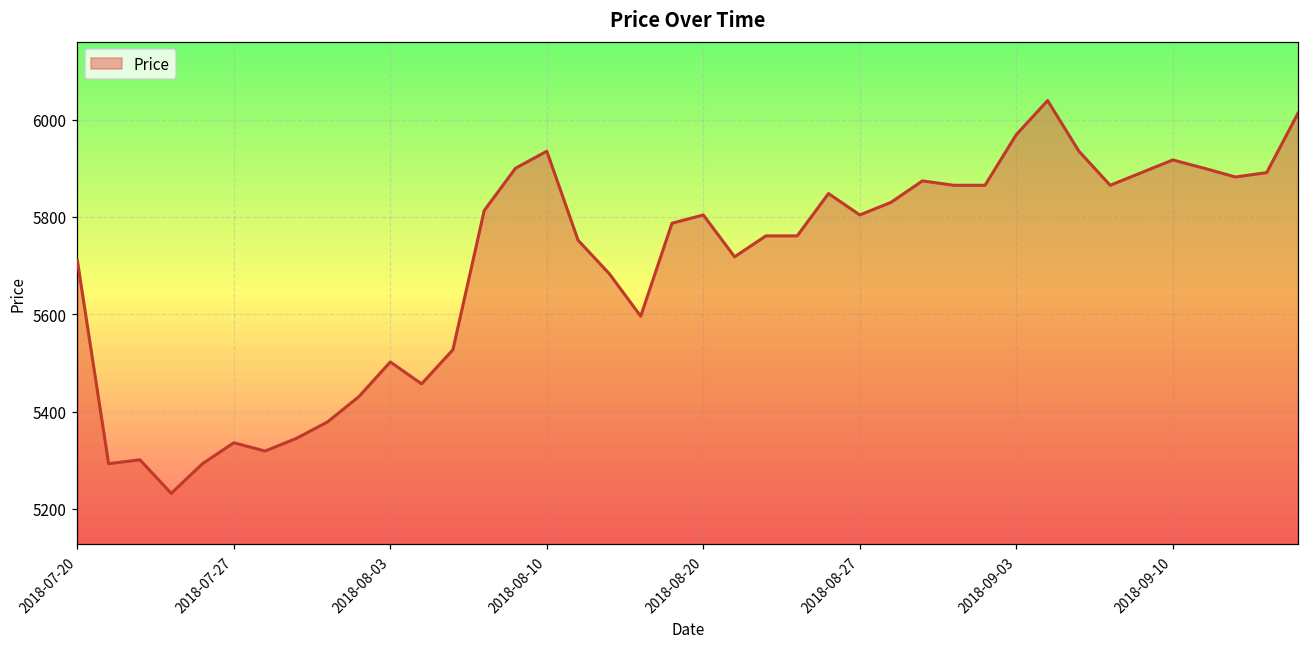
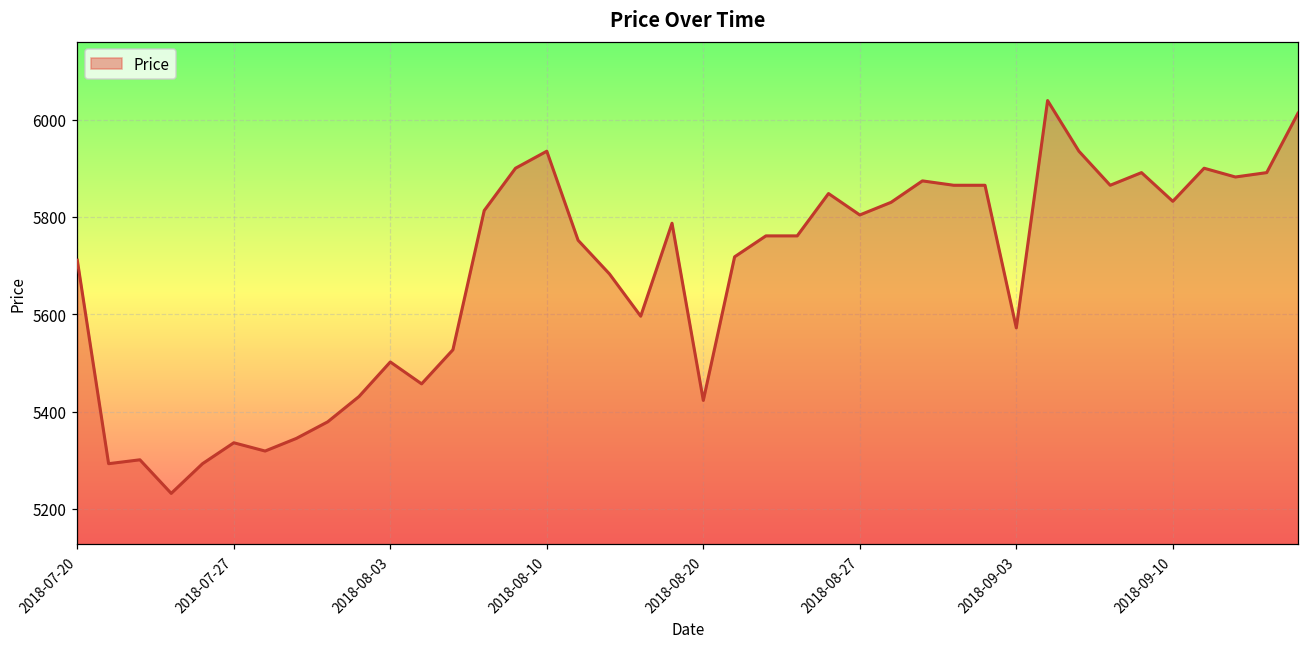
2018-08-20: 5800 -> 5420
2018-09-03: 5970 -> 5570
2018-09-10: 5920 -> 5830
